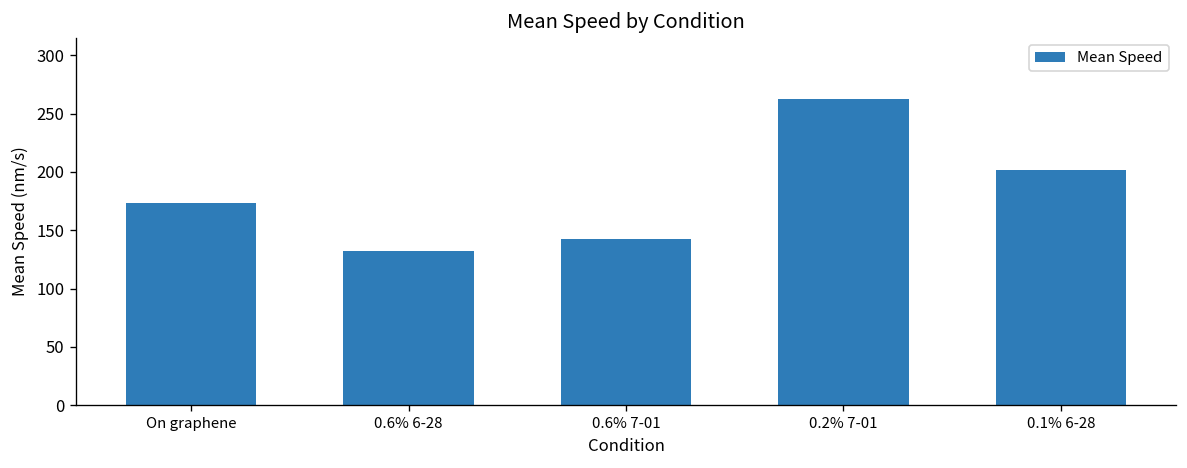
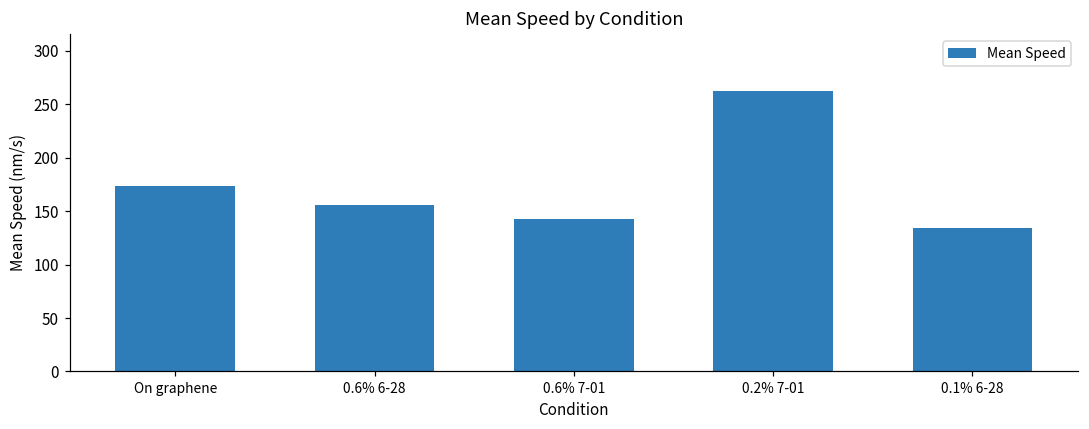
0.6% 6-28: 130 -> 160
0.1% 6-28: 200 -> 130
